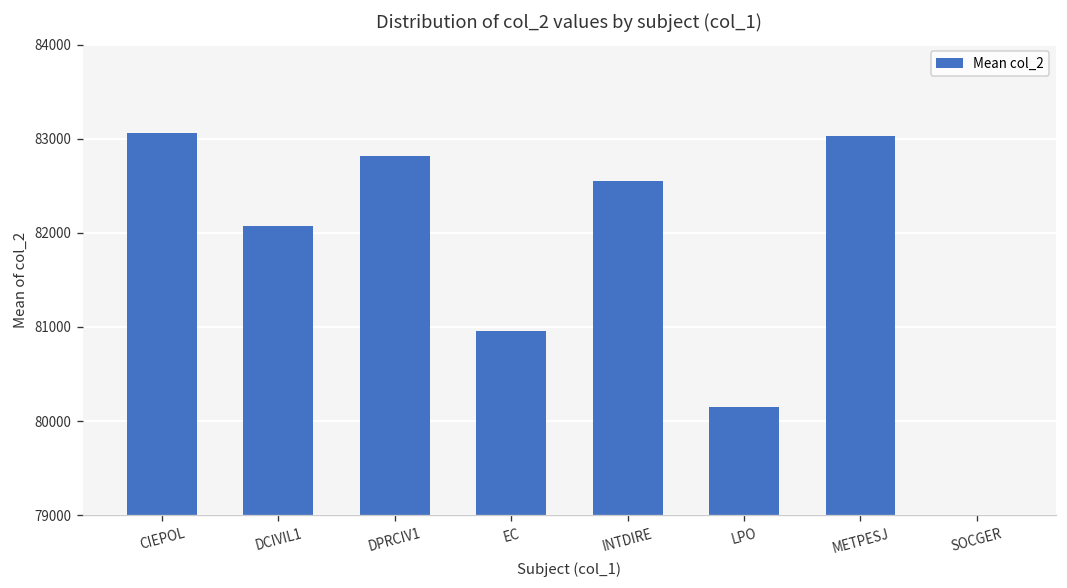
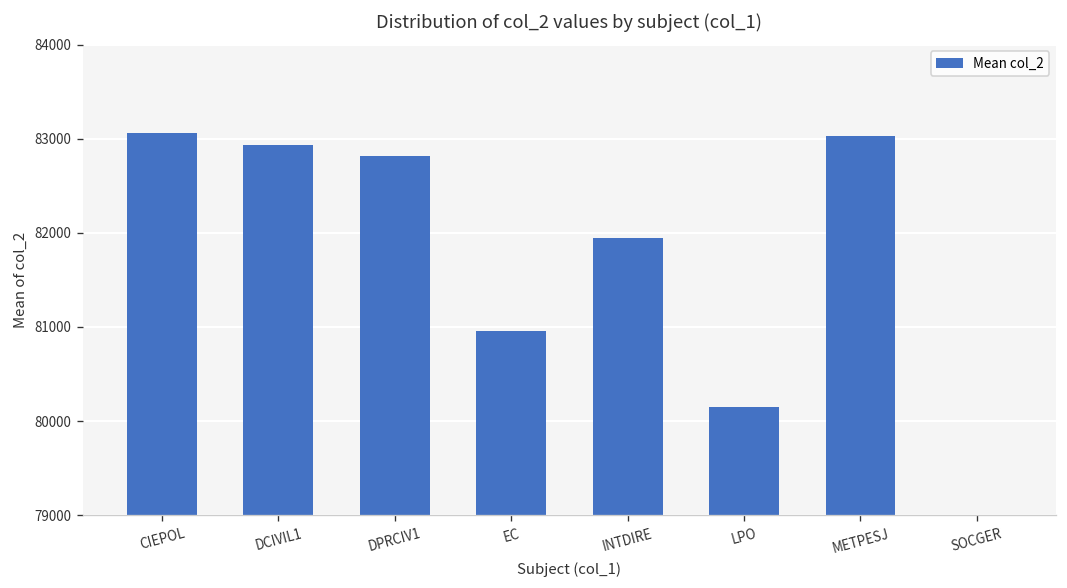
DCIVIL1: 82100 -> 82900
INTDIRE: 82500 -> 81900
